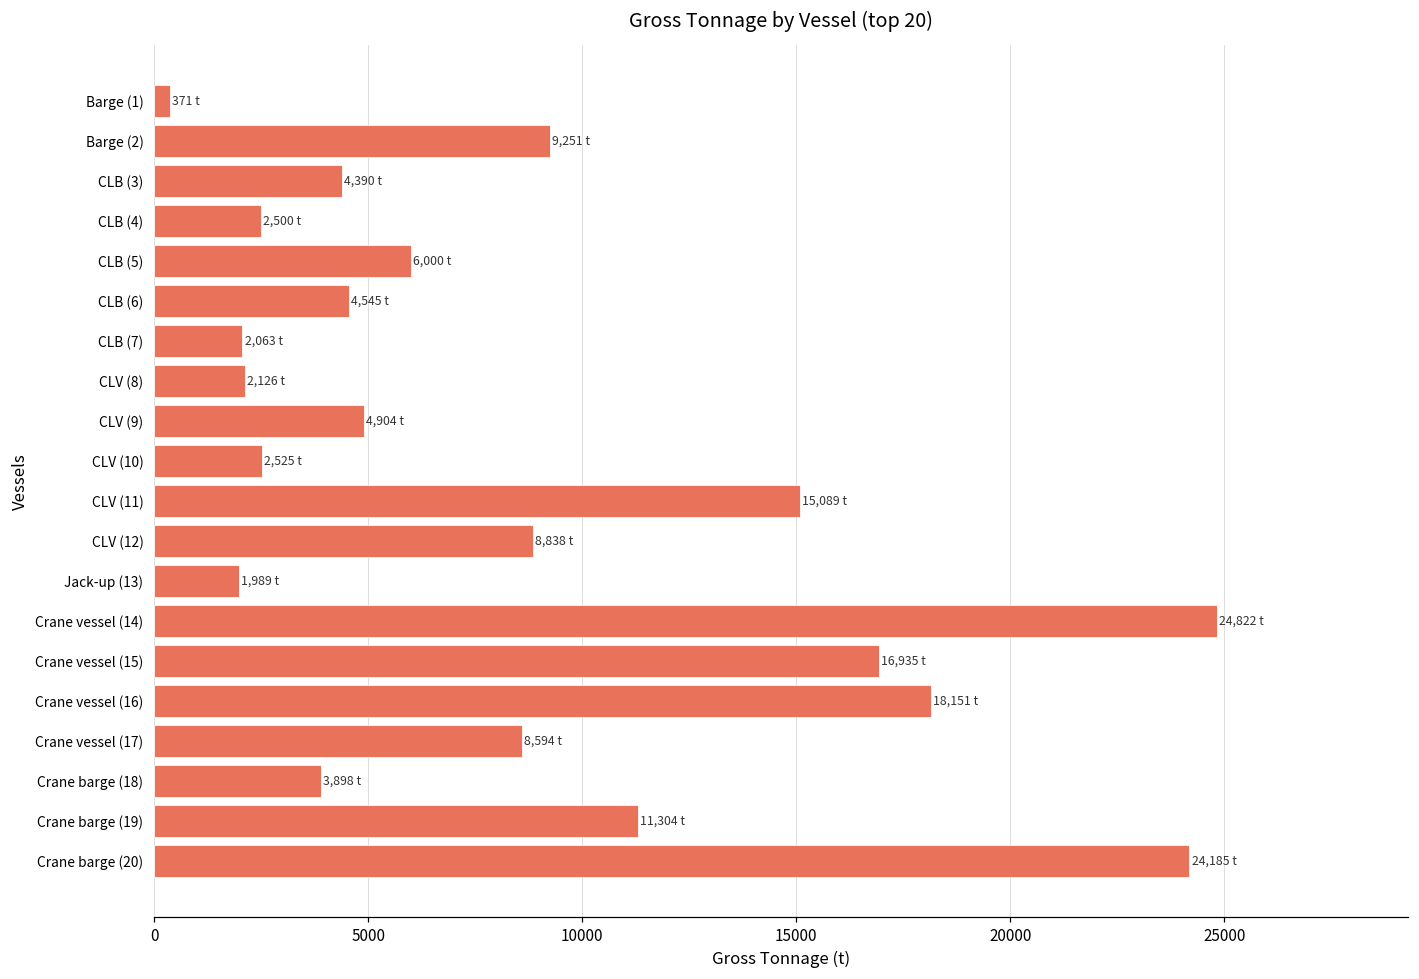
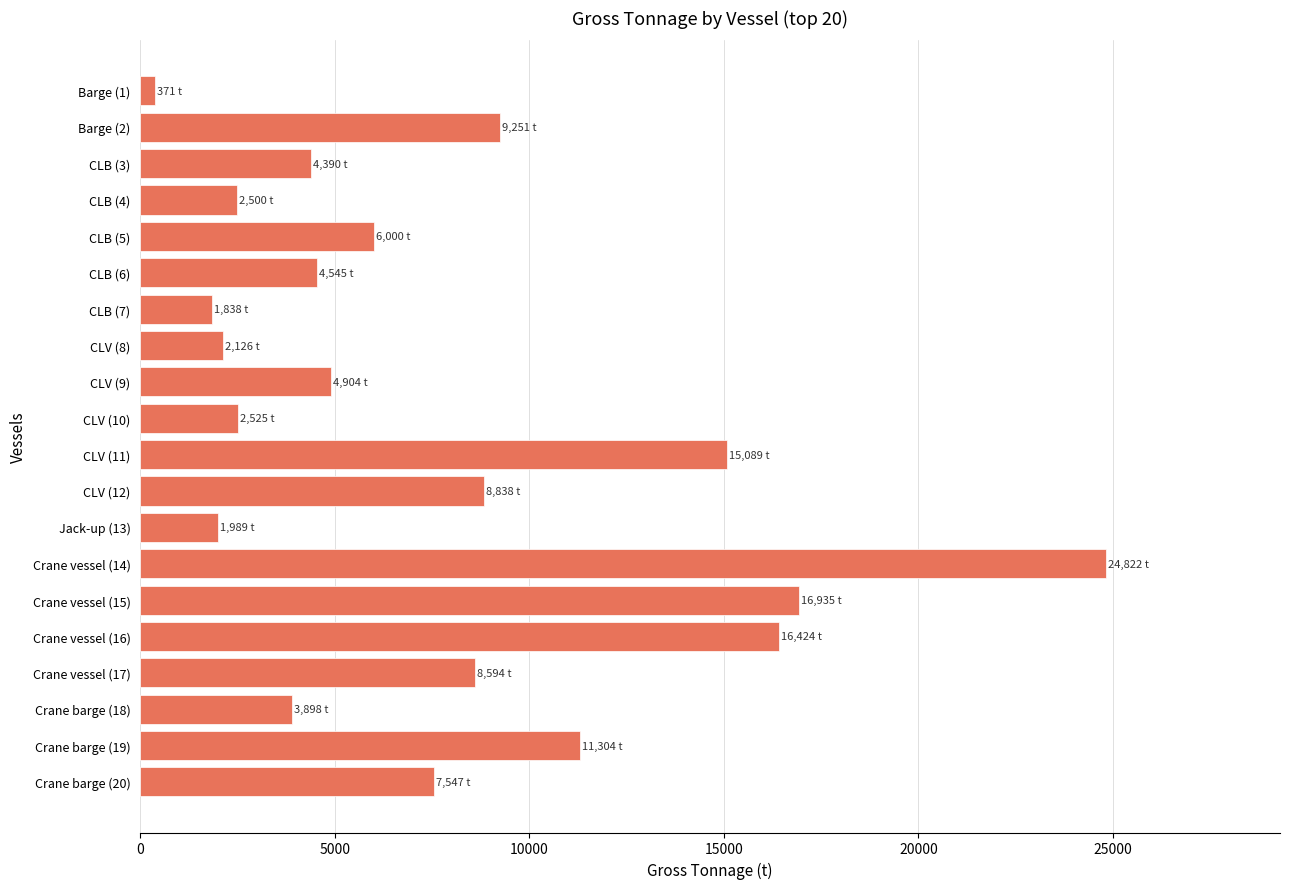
CLB (7): 2,063 -> 1,838
Crane vessel (16): 18,151 -> 16,424
Crane barge (20): 24,185 -> 7,547
